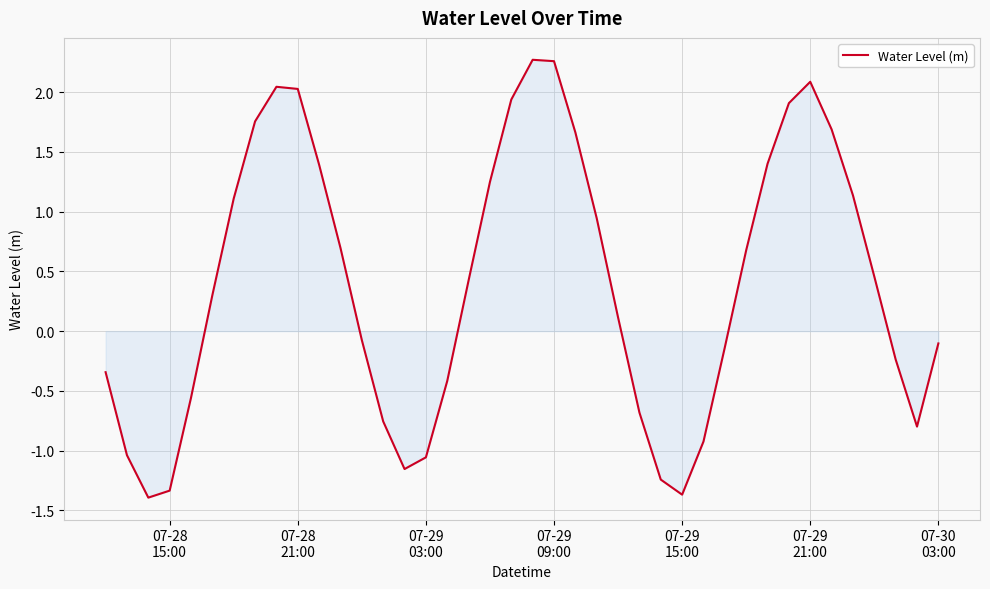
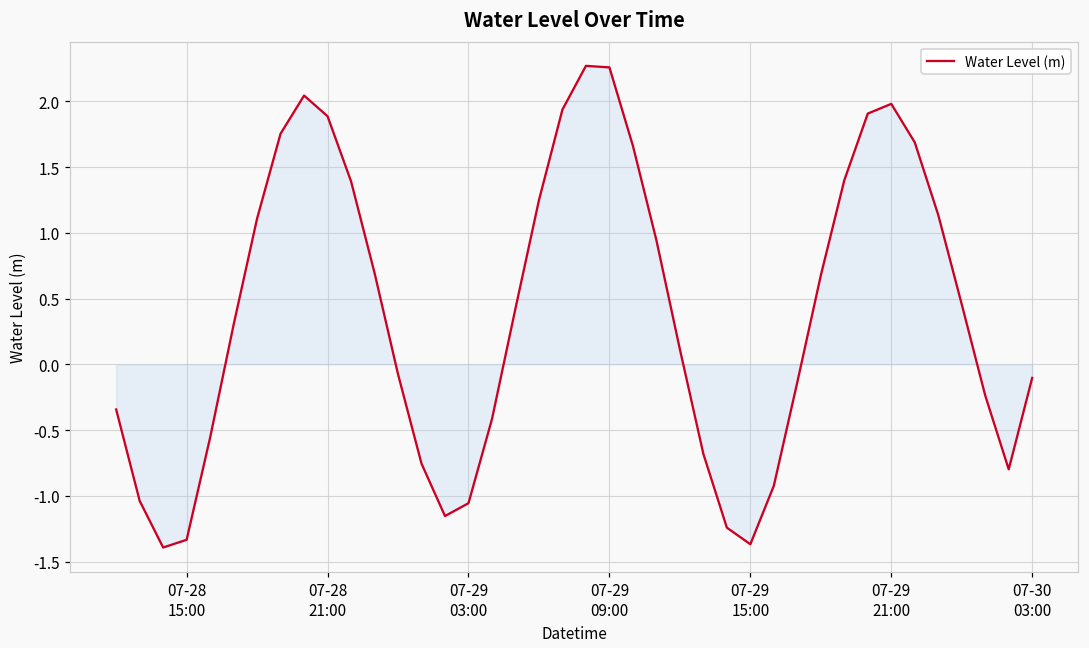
Water Level (m), 07-28 21:00: 2.03 -> 1.89
Water Level (m), 07-29 21:00: 2.09 -> 1.98
